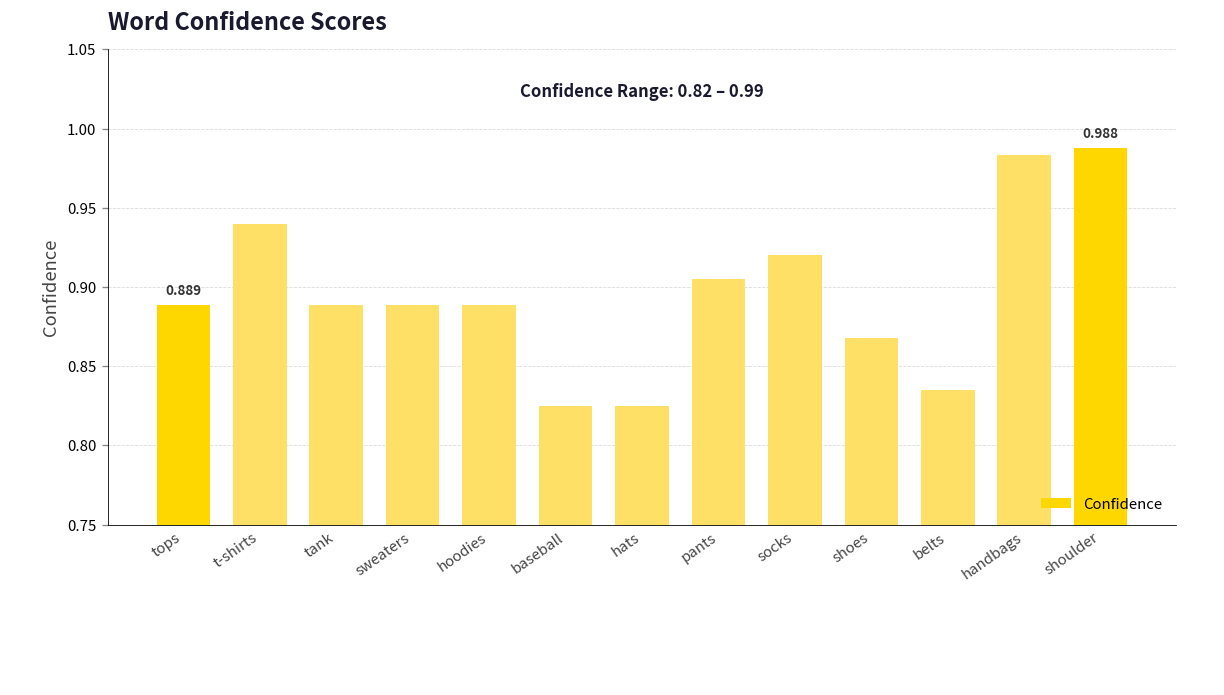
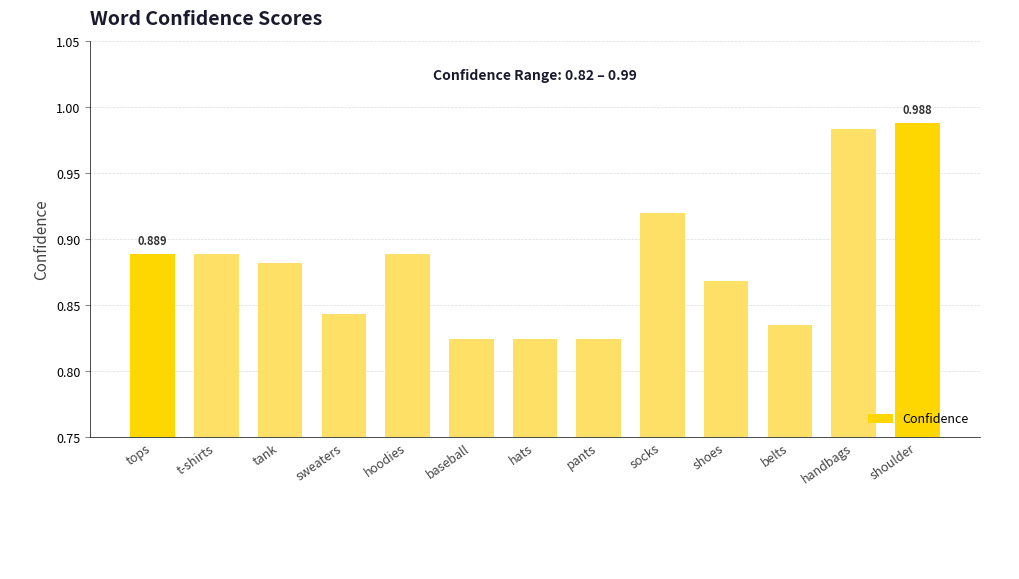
t-shirts: 0.940 -> 0.889
tank: 0.889 -> 0.882
sweaters: 0.889 -> 0.843
pants: 0.905 -> 0.825
